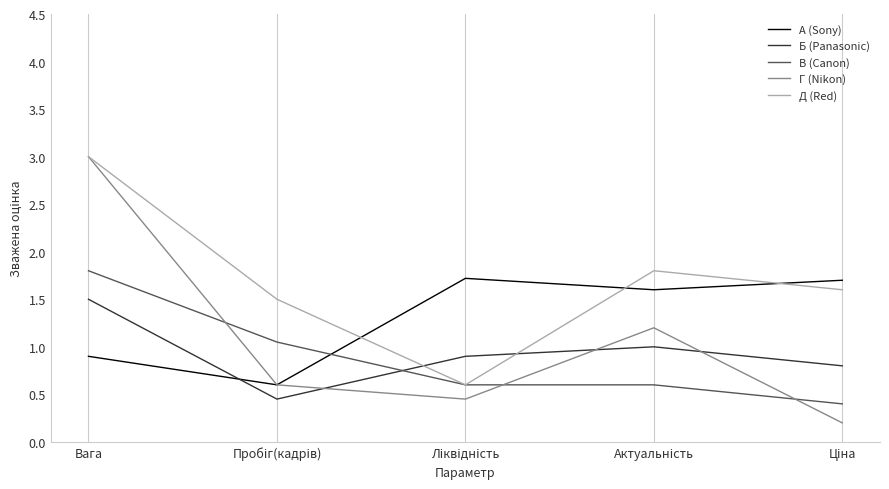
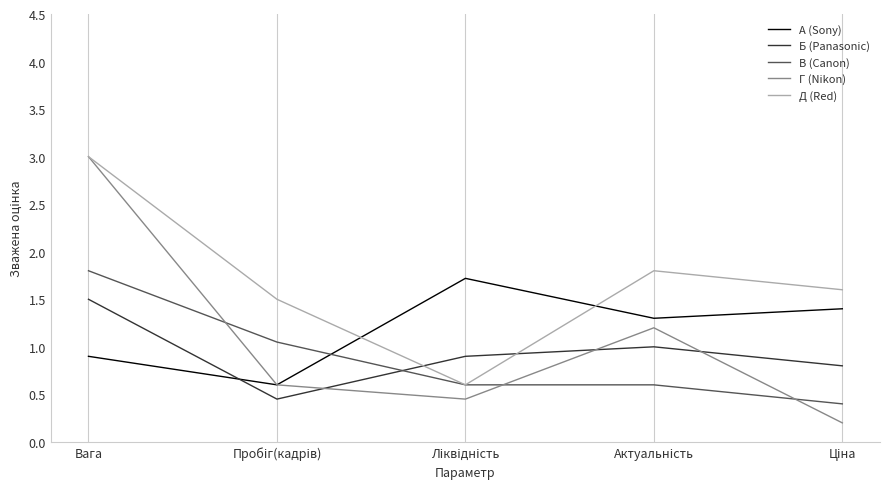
А (Sony), Актуальність: 1.6 -> 1.3
А (Sony), Ціна: 1.7 -> 1.4
